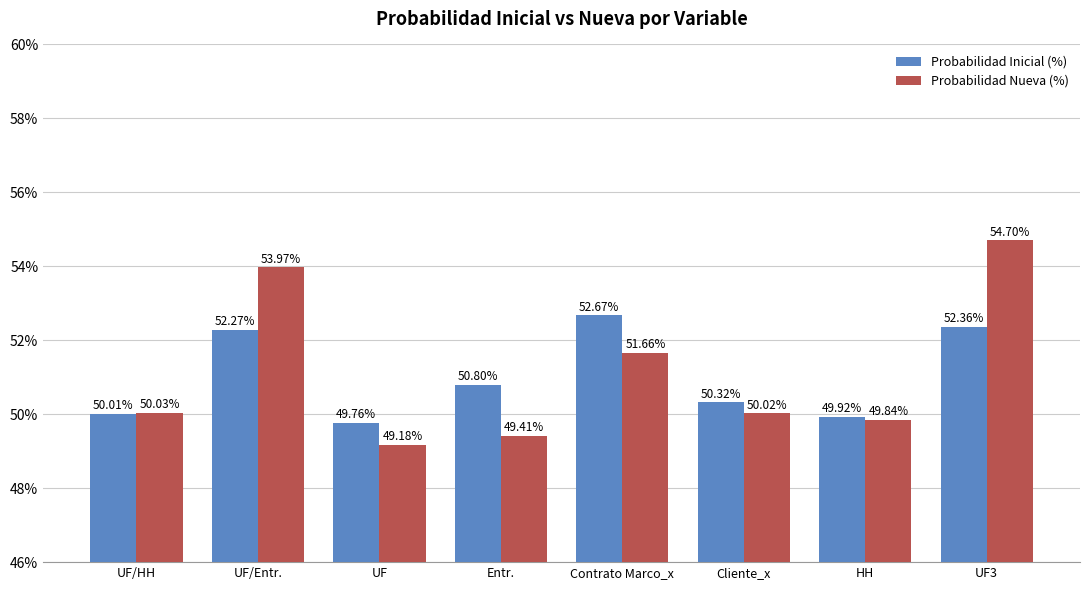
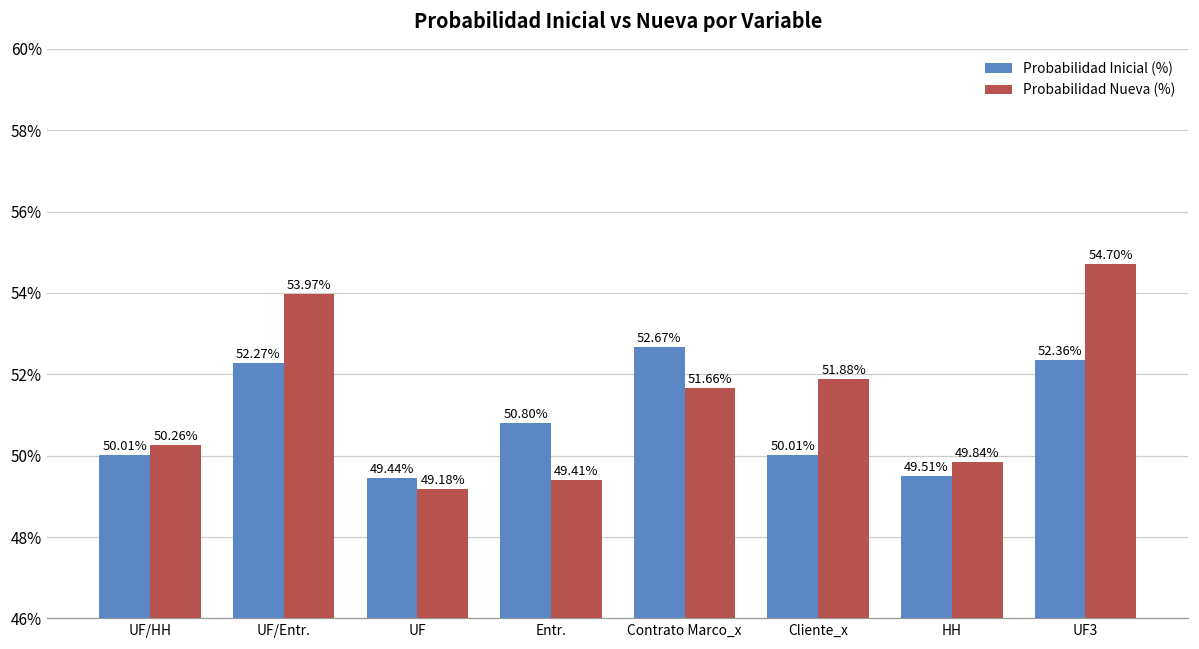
Probabilidad Nueva (%), UF/HH: 50.03% -> 50.26%
Probabilidad Inicial (%), UF: 49.76% -> 49.44%
Probabilidad Inicial (%), Cliente_x: 50.32% -> 50.01%
Probabilidad Nueva (%), Cliente_x: 50.02% -> 51.88%
Probabilidad Inicial (%), HH: 49.92% -> 49.51%
